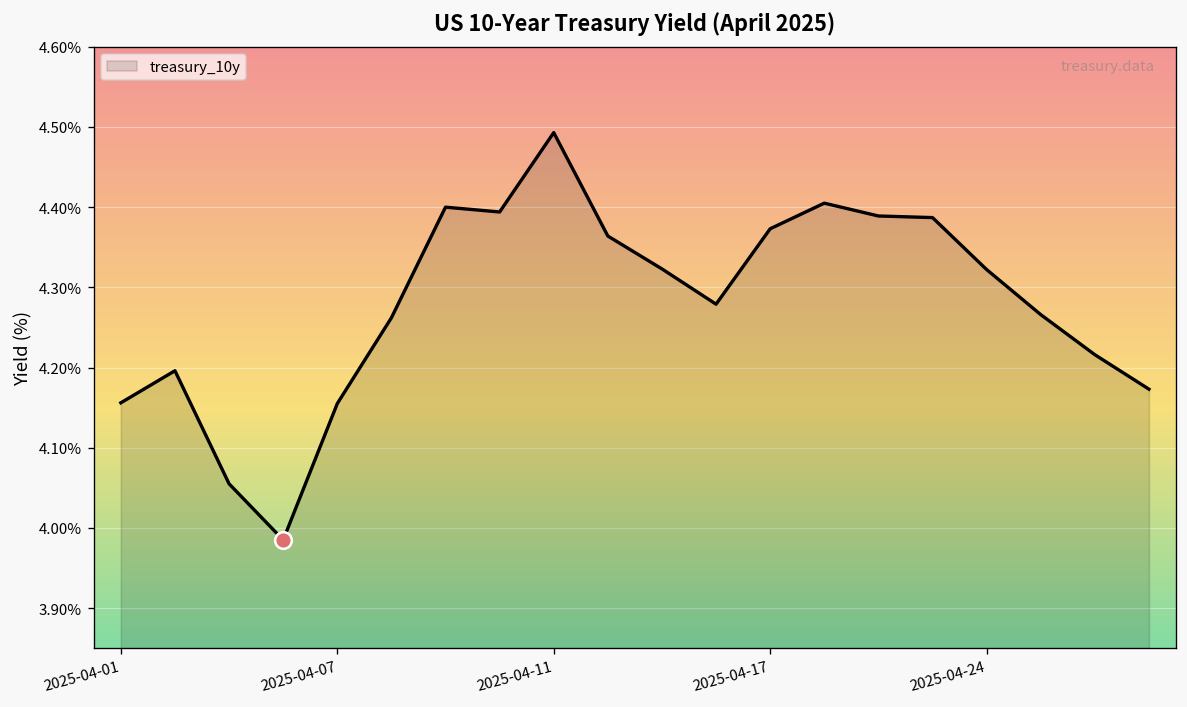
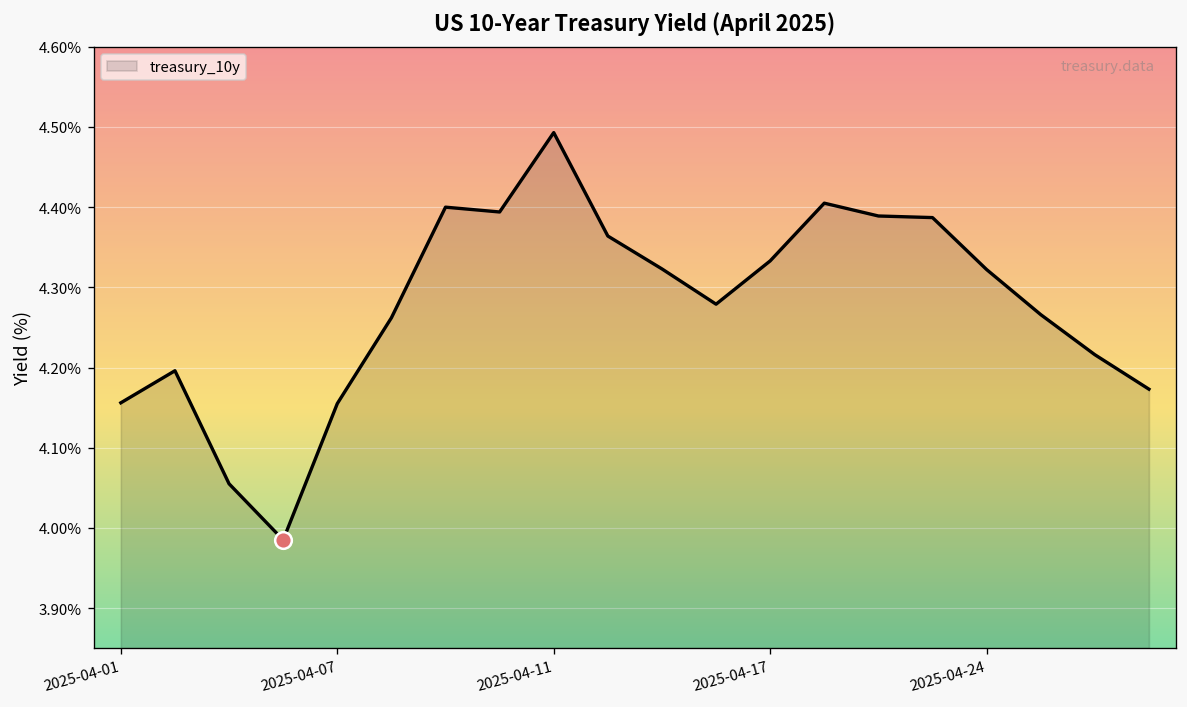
treasury_10y, 2025-04-17: 4.37% -> 4.33%
